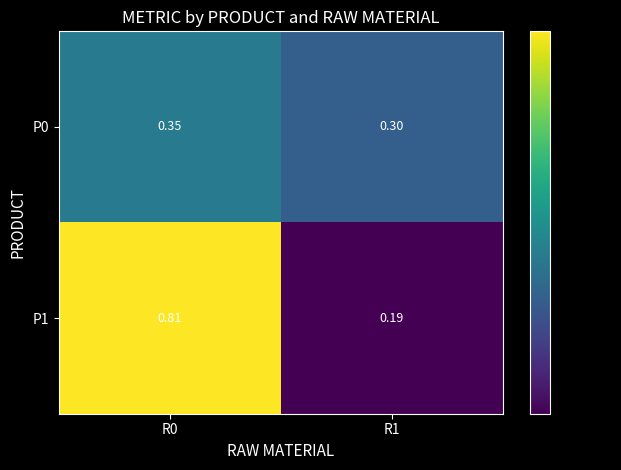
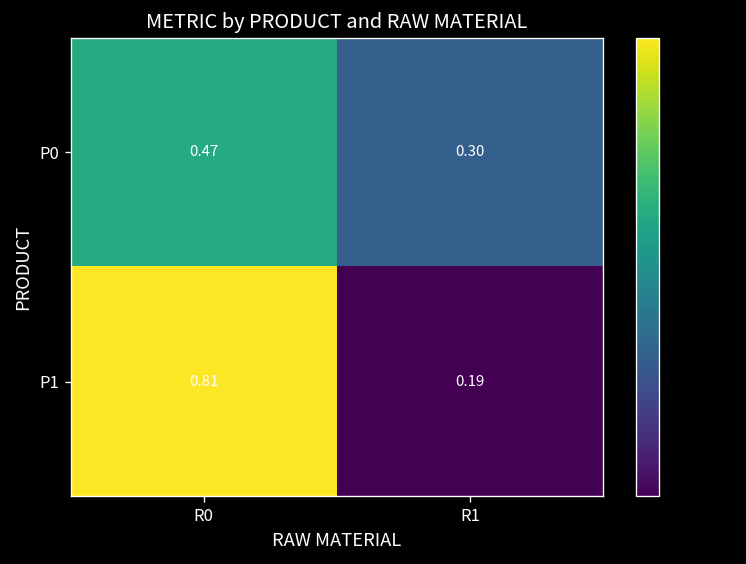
P0, R0: 0.35 -> 0.47
